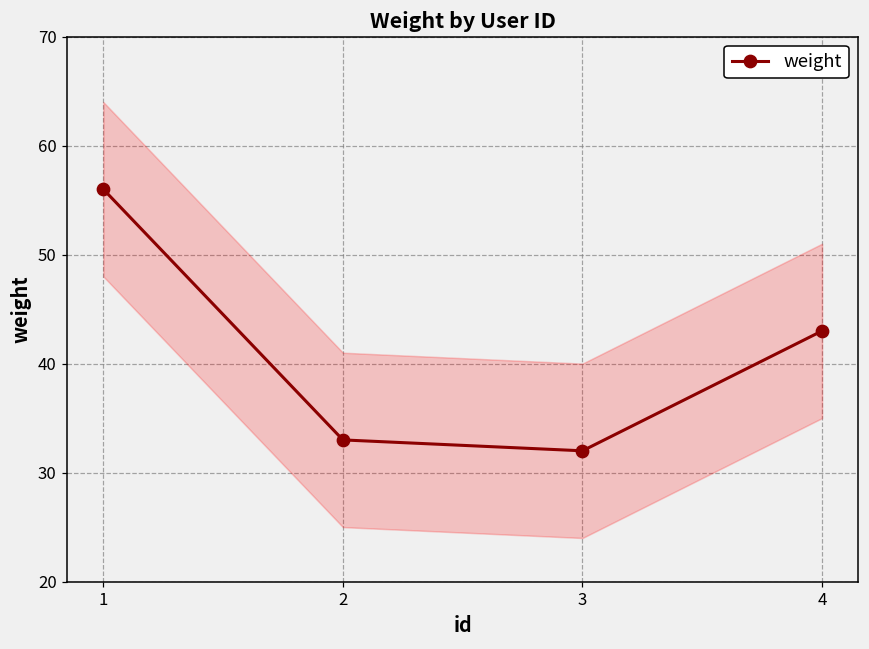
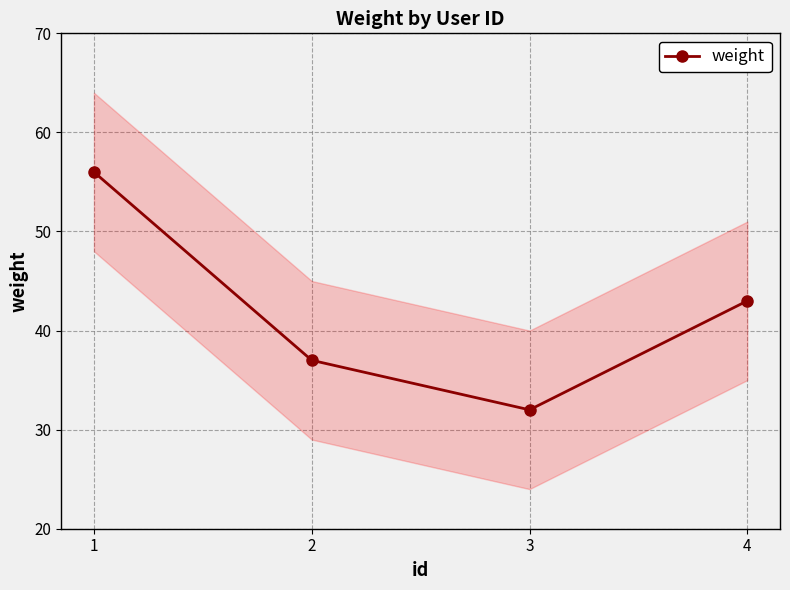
weight, 2: 33 -> 37
